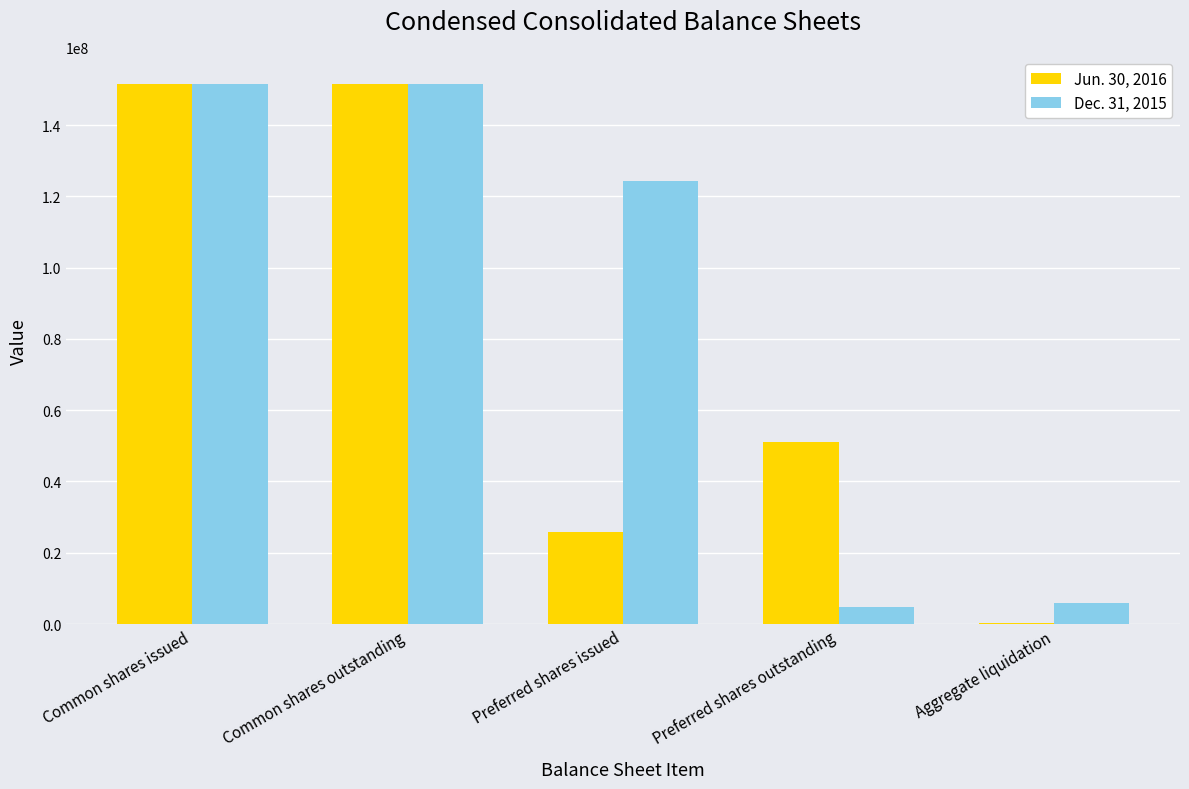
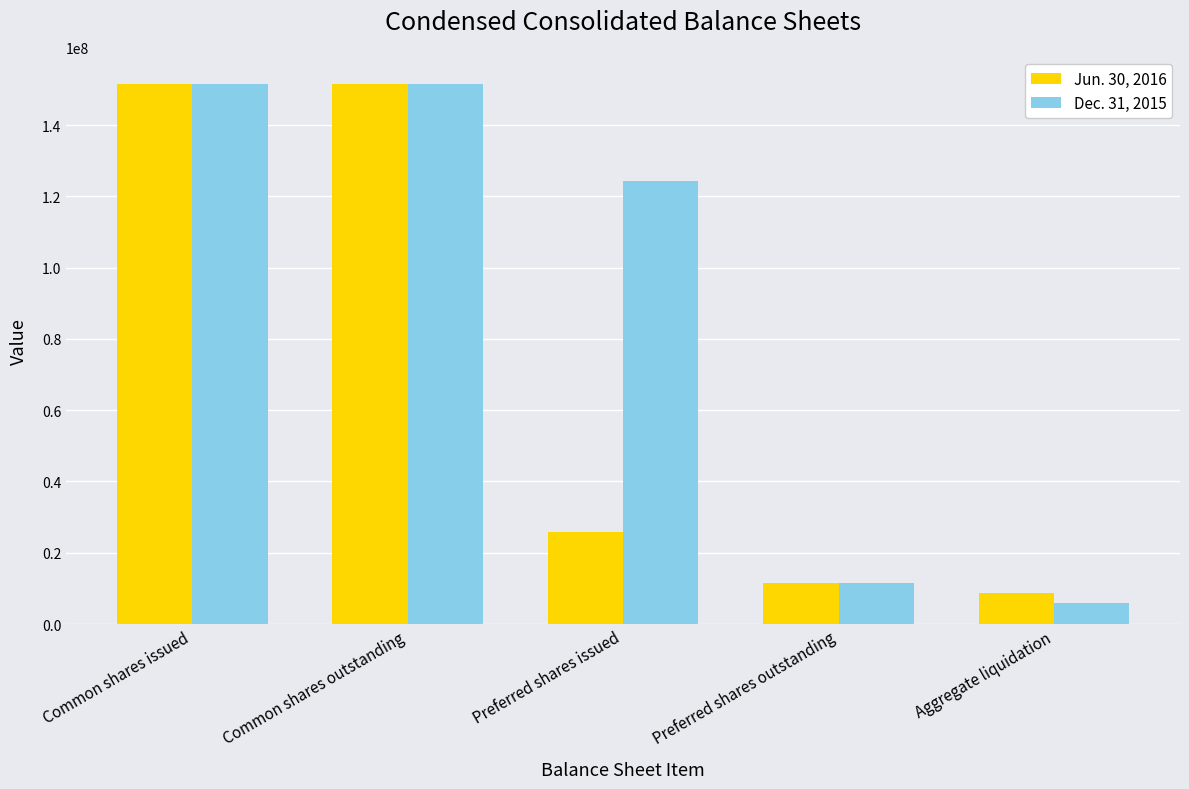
Jun. 30, 2016, Preferred shares outstanding: 51000000 -> 12000000
Dec. 31, 2015, Preferred shares outstanding: 5000000 -> 12000000
Jun. 30, 2016, Aggregate liquidation: 0 -> 9000000
